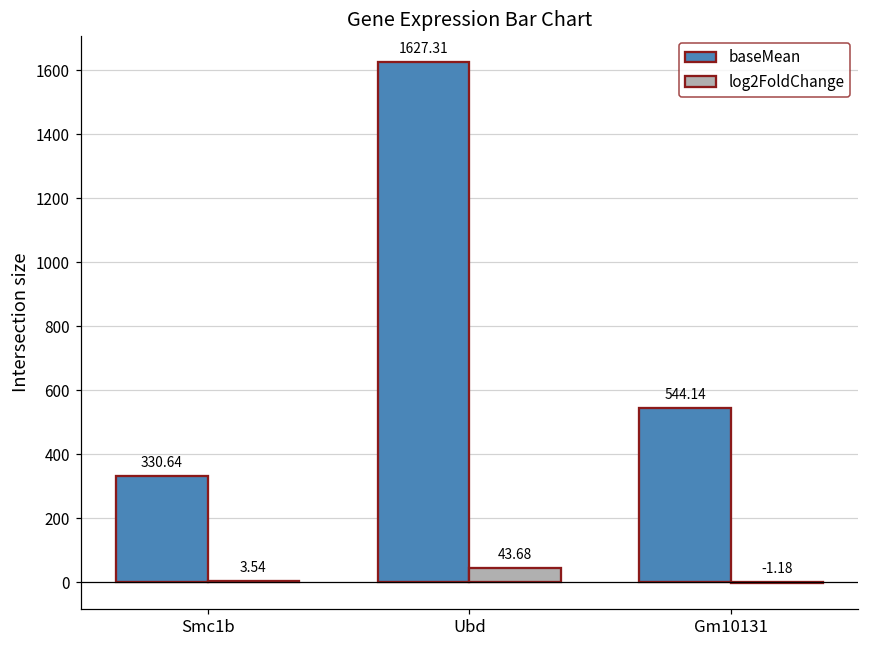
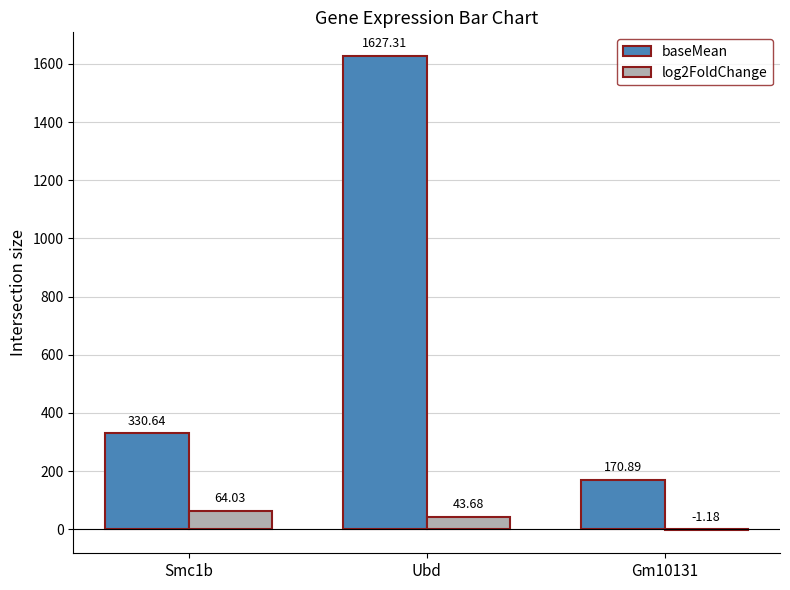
log2FoldChange, Smc1b: 3.54 -> 64.03
baseMean, Gm10131: 544.14 -> 170.89
